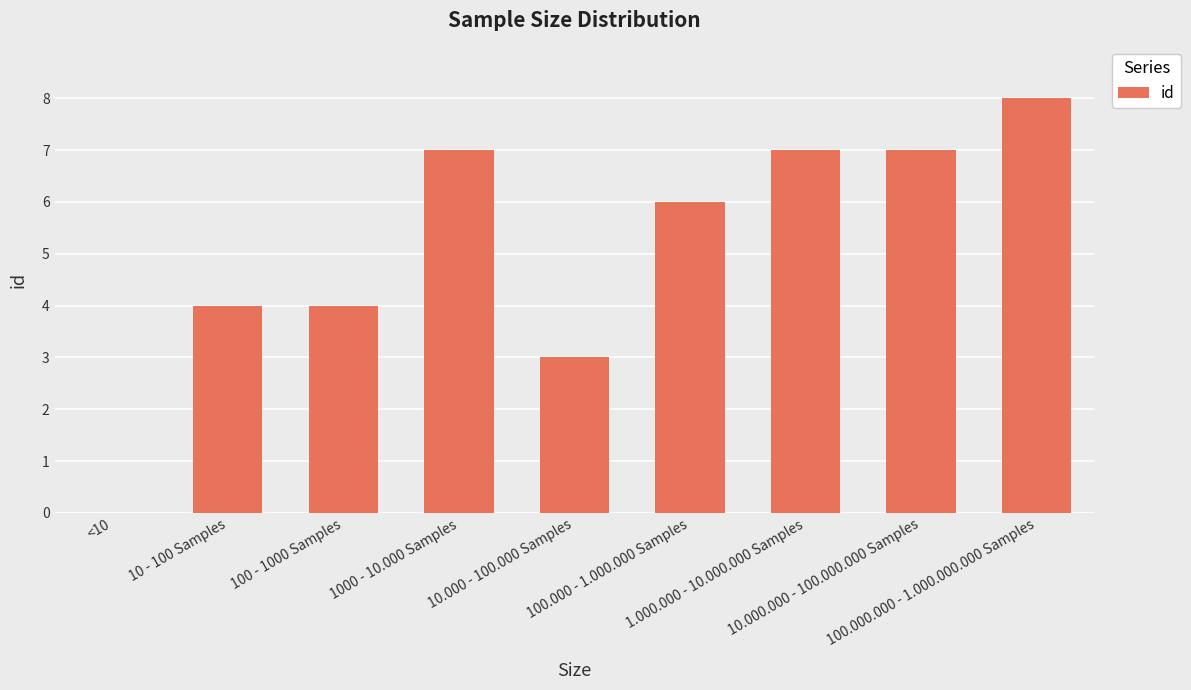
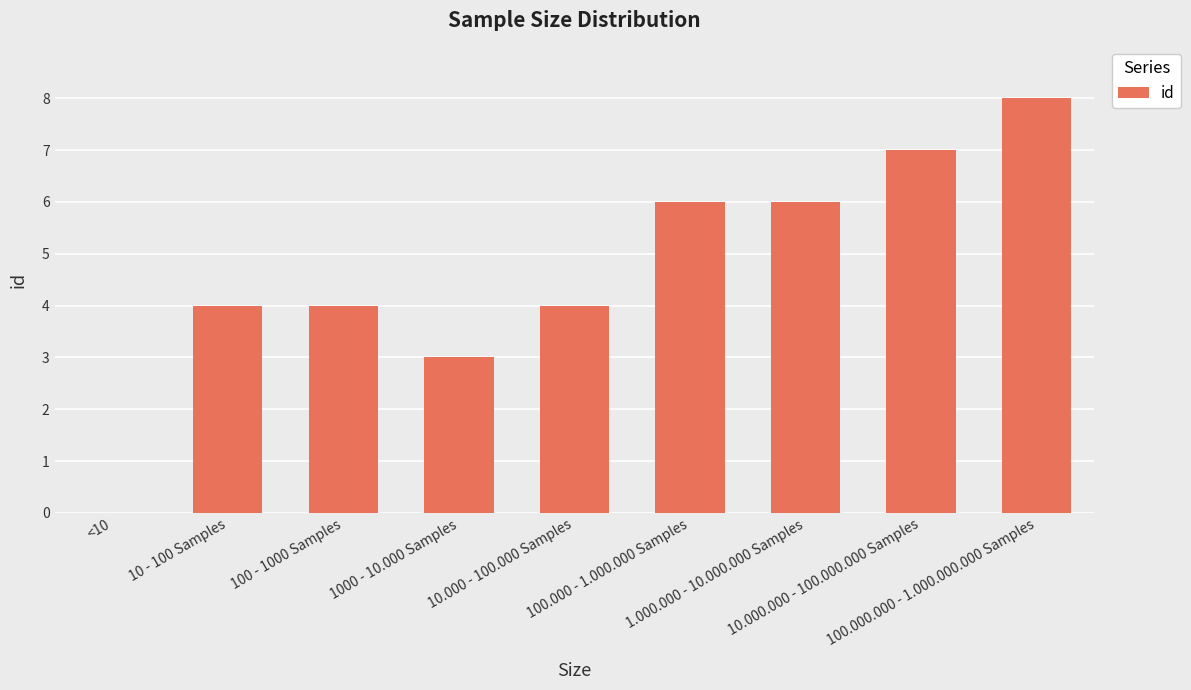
1000 - 10.000 Samples: 7 -> 3
10.000 - 100.000 Samples: 3 -> 4
1.000.000 - 10.000.000 Samples: 7 -> 6
